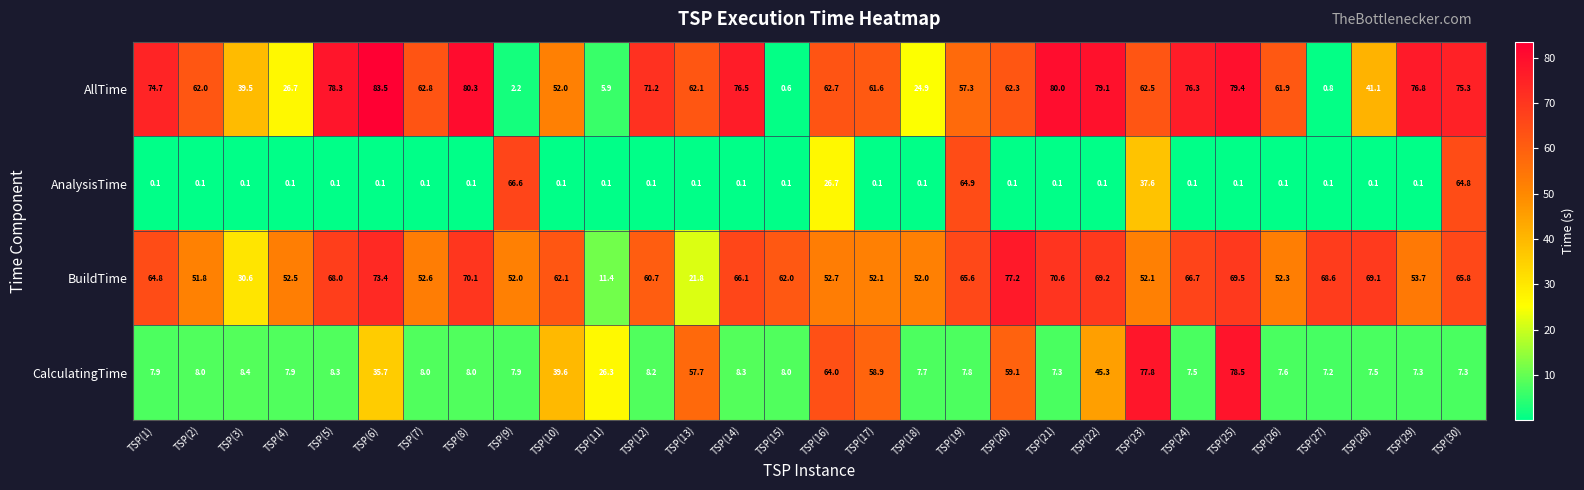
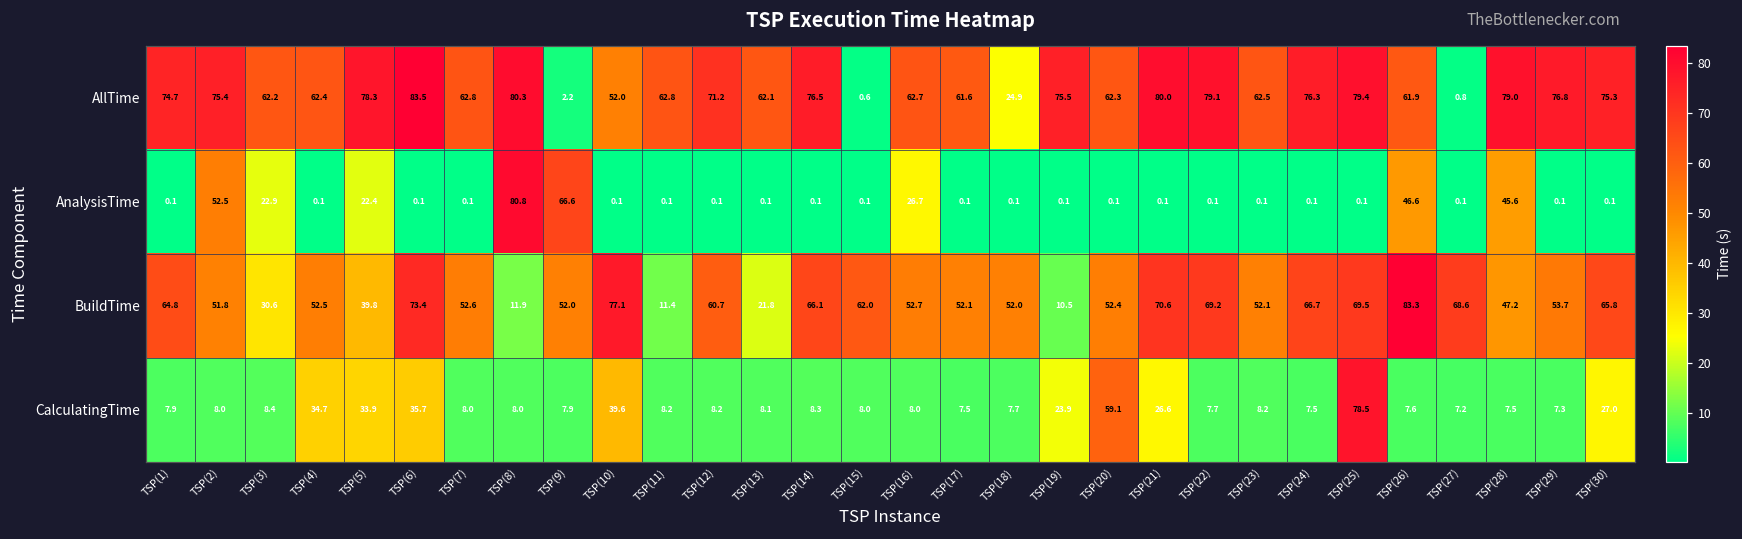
AllTime, TSP(2): 62.0 -> 75.4
AllTime, TSP(3): 39.5 -> 62.2
AllTime, TSP(4): 26.7 -> 62.4
AllTime, TSP(11): 5.9 -> 62.8
AllTime, TSP(19): 57.3 -> 75.5
AllTime, TSP(28): 41.1 -> 79.0
AnalysisTime, TSP(2): 0.1 -> 52.5
AnalysisTime, TSP(3): 0.1 -> 22.9
AnalysisTime, TSP(5): 0.1 -> 22.4
AnalysisTime, TSP(8): 0.1 -> 80.8
AnalysisTime, TSP(19): 64.9 -> 0.1
AnalysisTime, TSP(23): 37.6 -> 0.1
AnalysisTime, TSP(26): 0.1 -> 46.6
AnalysisTime, TSP(28): 0.1 -> 45.6
AnalysisTime, TSP(30): 64.8 -> 0.1
BuildTime, TSP(5): 68.0 -> 39.8
BuildTime, TSP(8): 70.1 -> 11.9
BuildTime, TSP(10): 62.1 -> 77.1
BuildTime, TSP(19): 65.6 -> 10.5
BuildTime, TSP(20): 77.2 -> 52.4
BuildTime, TSP(26): 52.3 -> 83.3
BuildTime, TSP(28): 69.1 -> 47.2
CalculatingTime, TSP(4): 7.9 -> 34.7
CalculatingTime, TSP(5): 8.3 -> 33.9
CalculatingTime, TSP(11): 26.3 -> 8.2
CalculatingTime, TSP(13): 57.7 -> 8.1
CalculatingTime, TSP(16): 64.0 -> 8.0
CalculatingTime, TSP(17): 58.9 -> 7.5
CalculatingTime, TSP(19): 7.8 -> 23.9
CalculatingTime, TSP(21): 7.3 -> 26.6
CalculatingTime, TSP(22): 45.3 -> 7.7
CalculatingTime, TSP(23): 77.8 -> 8.2
CalculatingTime, TSP(30): 7.3 -> 27.0
